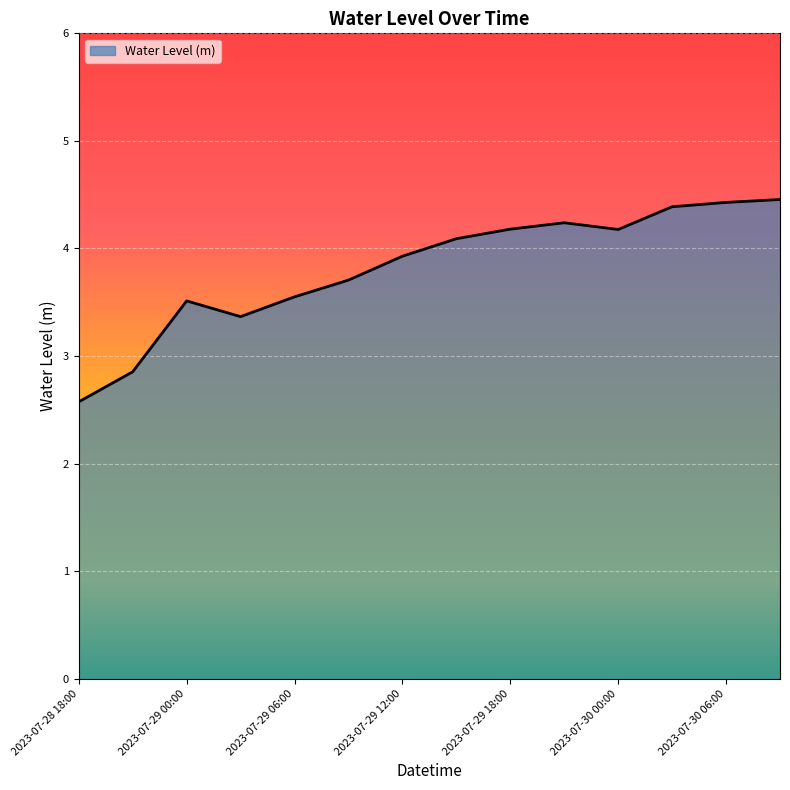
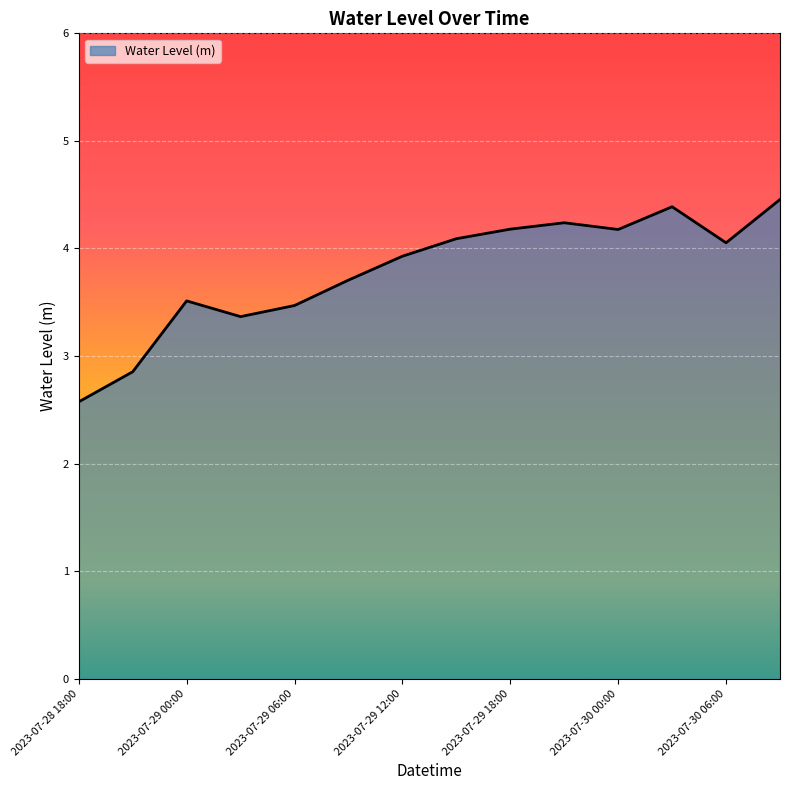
2023-07-29 06:00: 3.55 -> 3.47
2023-07-30 06:00: 4.43 -> 4.05
